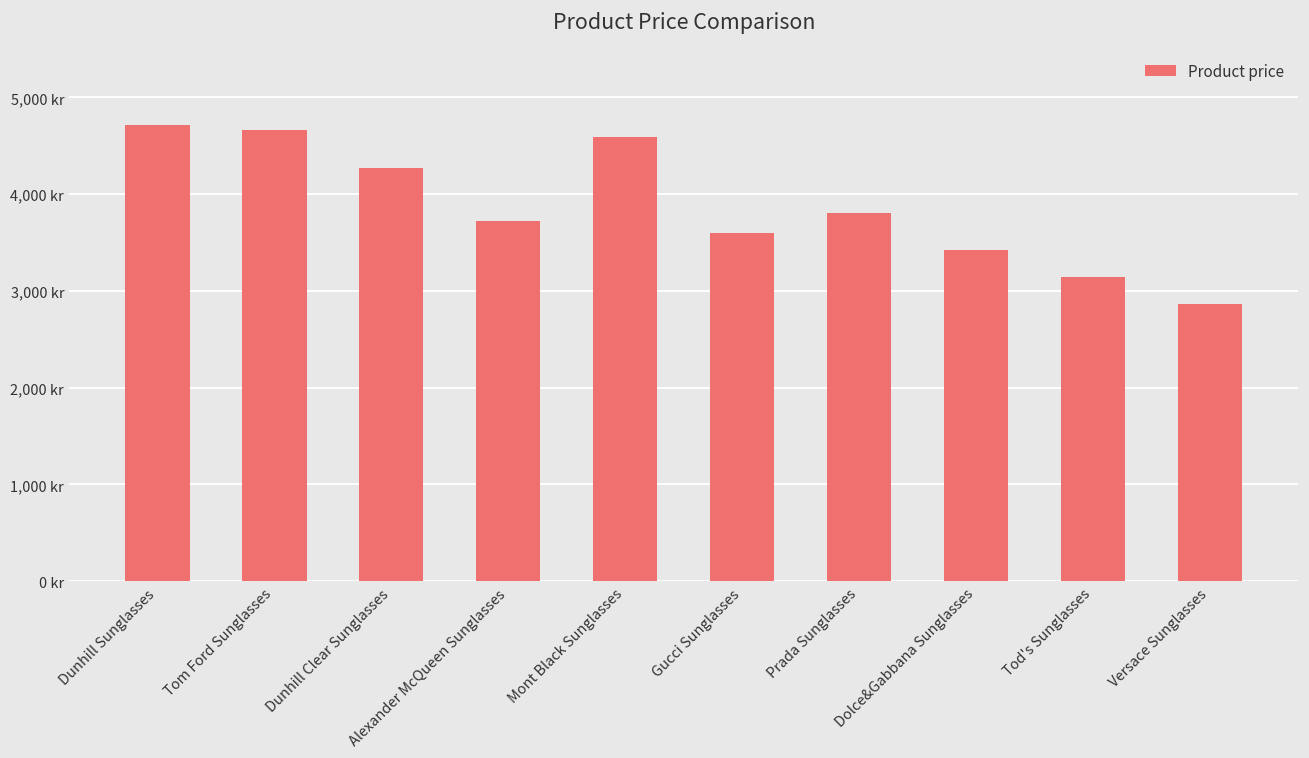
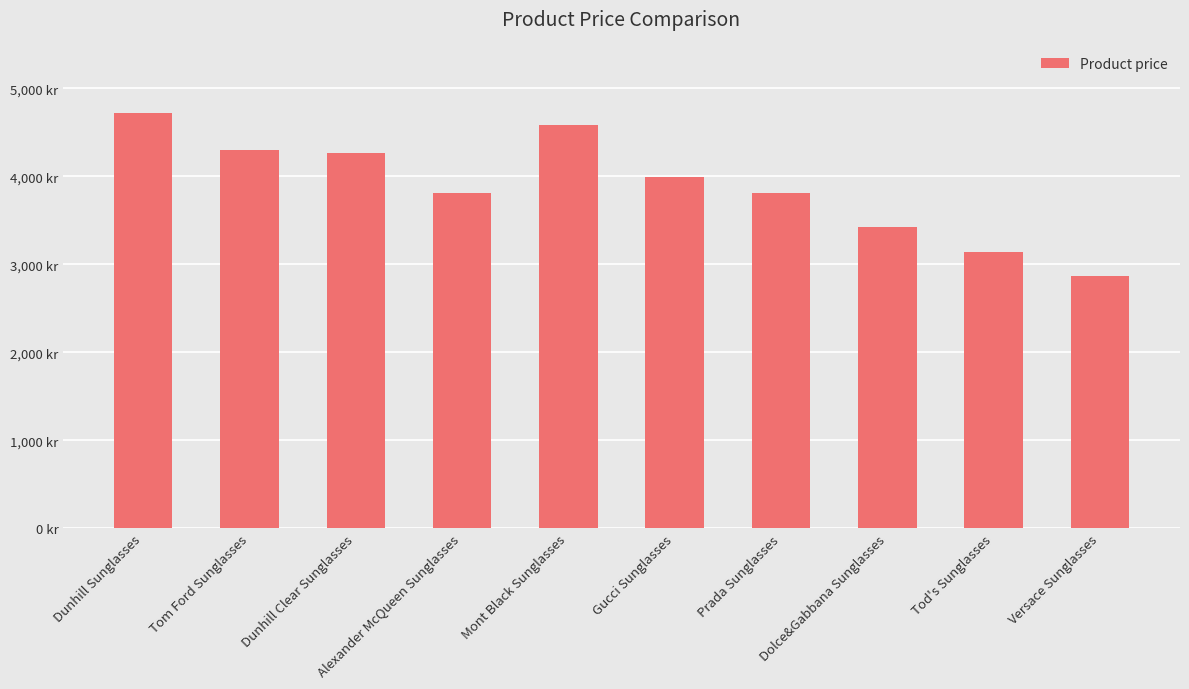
Tom Ford Sunglasses: 4,700 kr -> 4,300 kr
Alexander McQueen Sunglasses: 3,700 kr -> 3,800 kr
Gucci Sunglasses: 3,600 kr -> 4,000 kr
